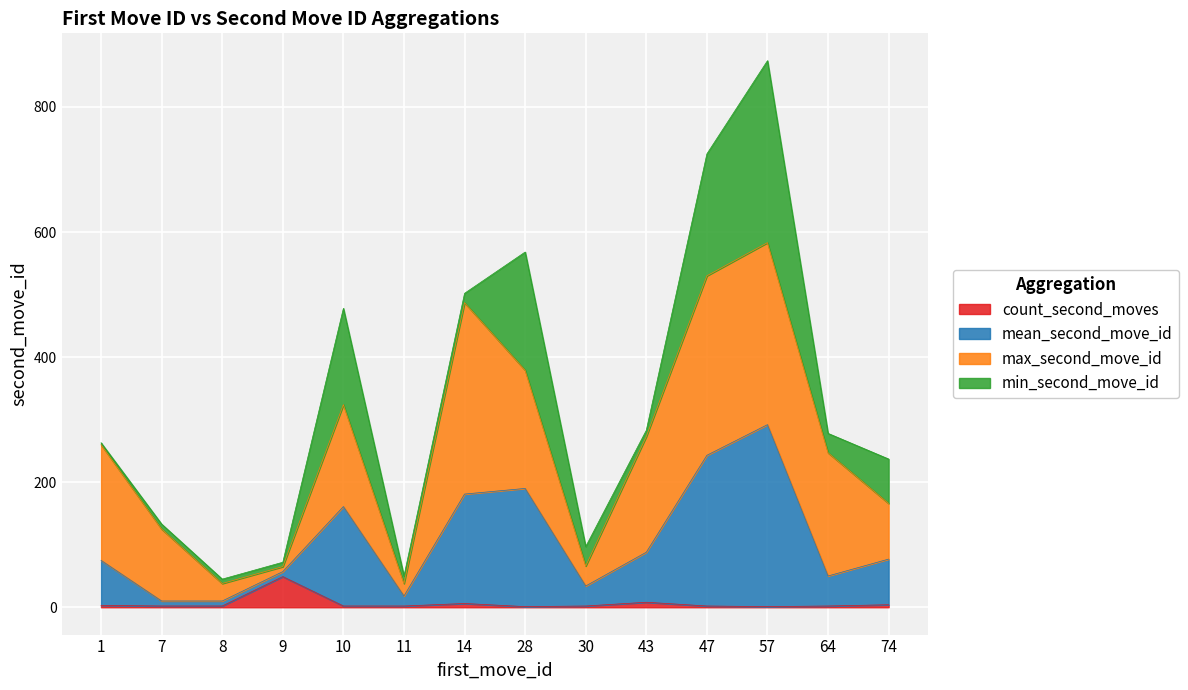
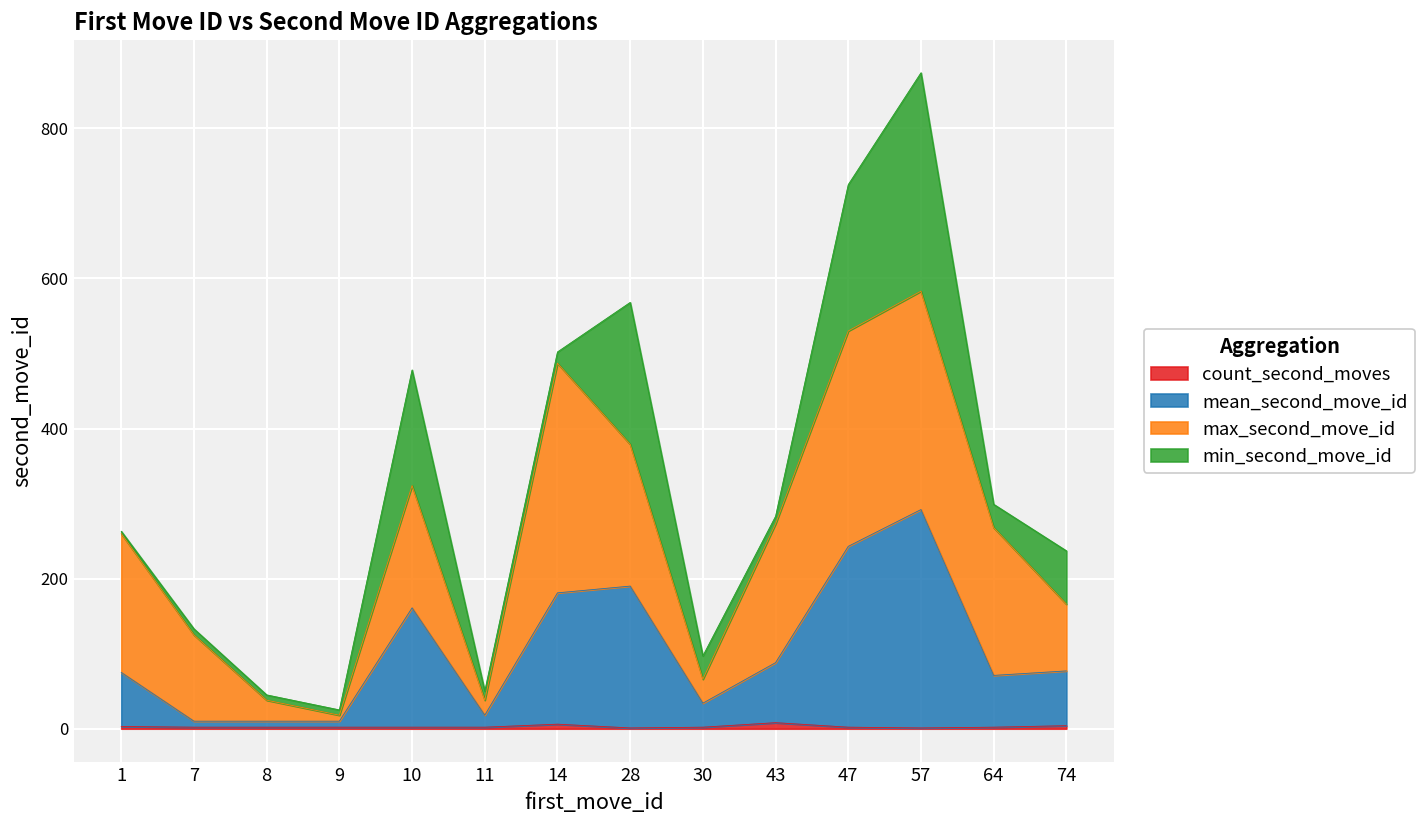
count_second_moves, 9: 50 -> 0
mean_second_move_id, 64: 50 -> 70
